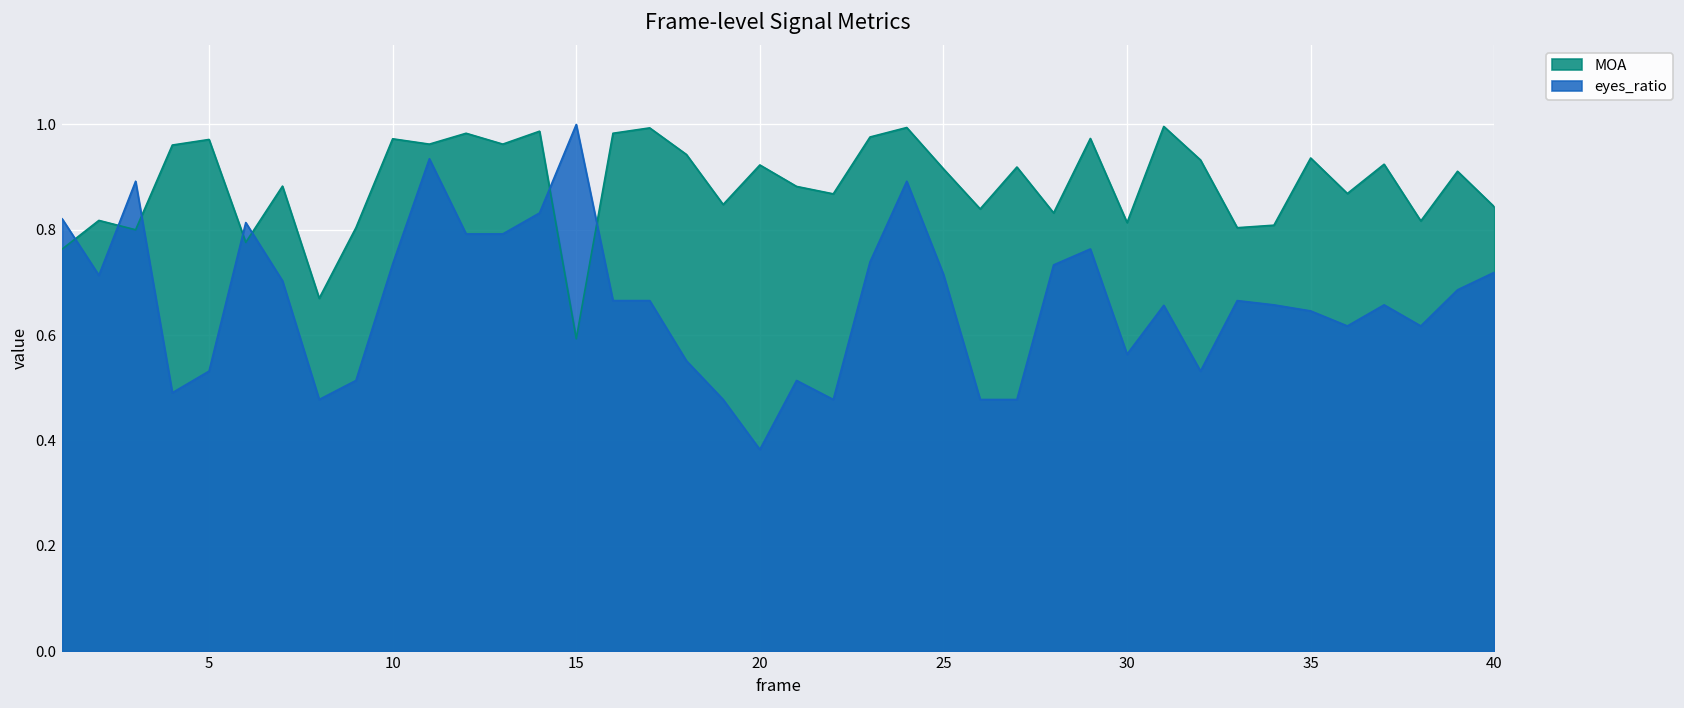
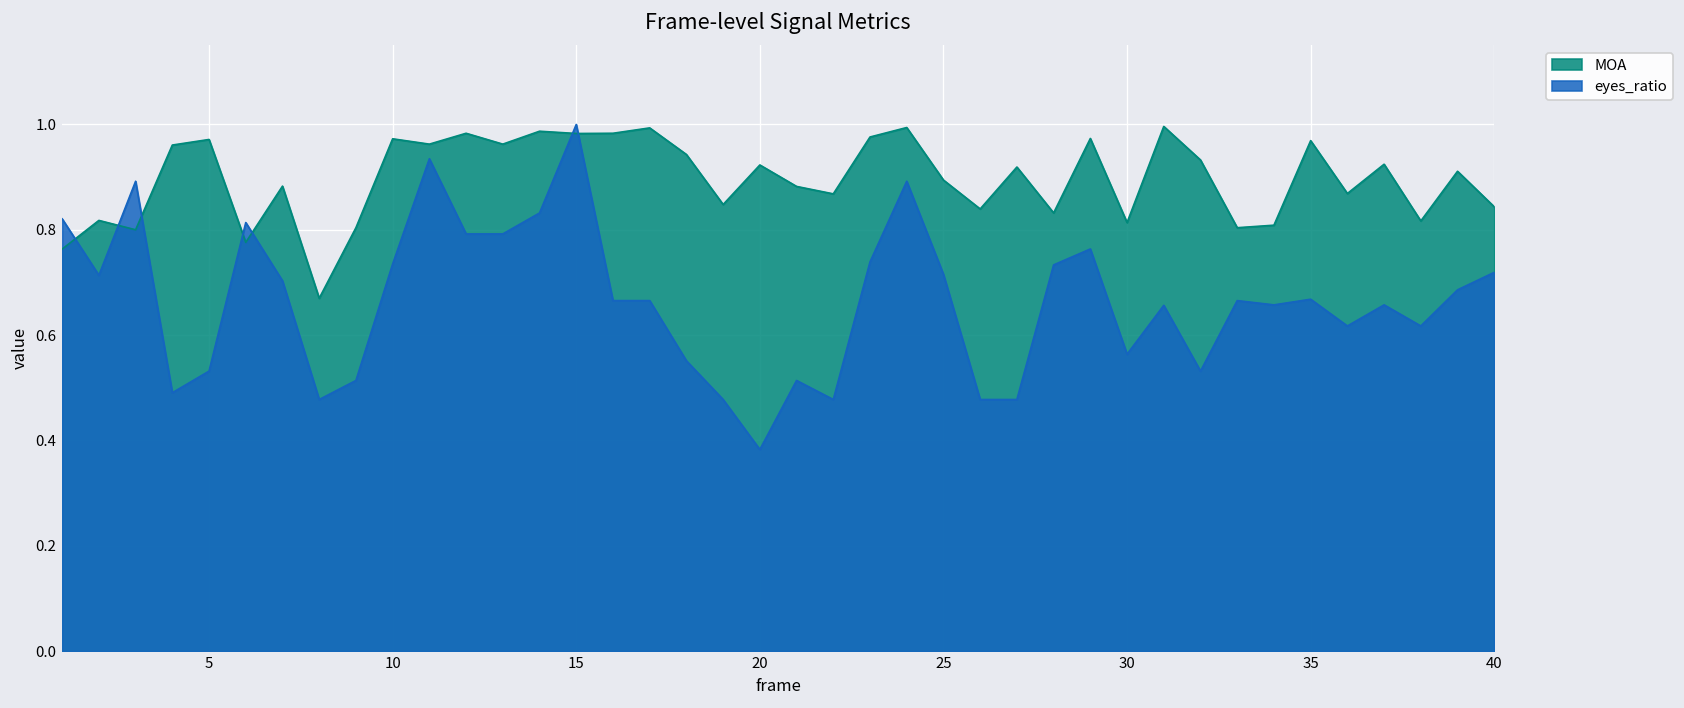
MOA, 15: 0.59 -> 0.98
MOA, 25: 0.92 -> 0.89
MOA, 35: 0.94 -> 0.97
eyes_ratio, 35: 0.65 -> 0.67
